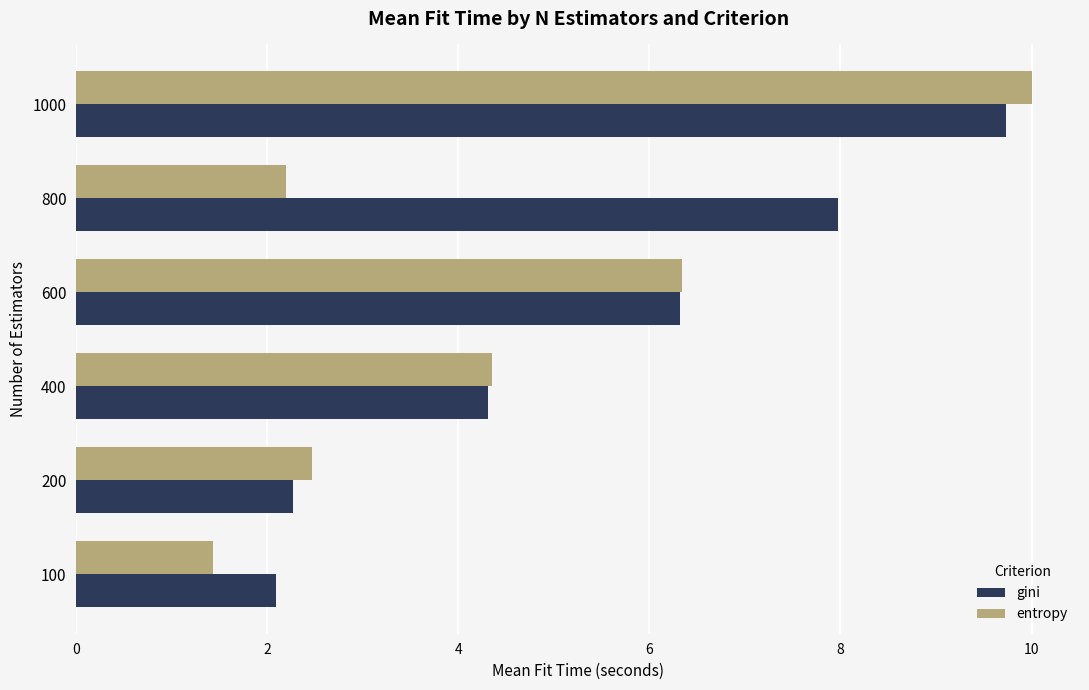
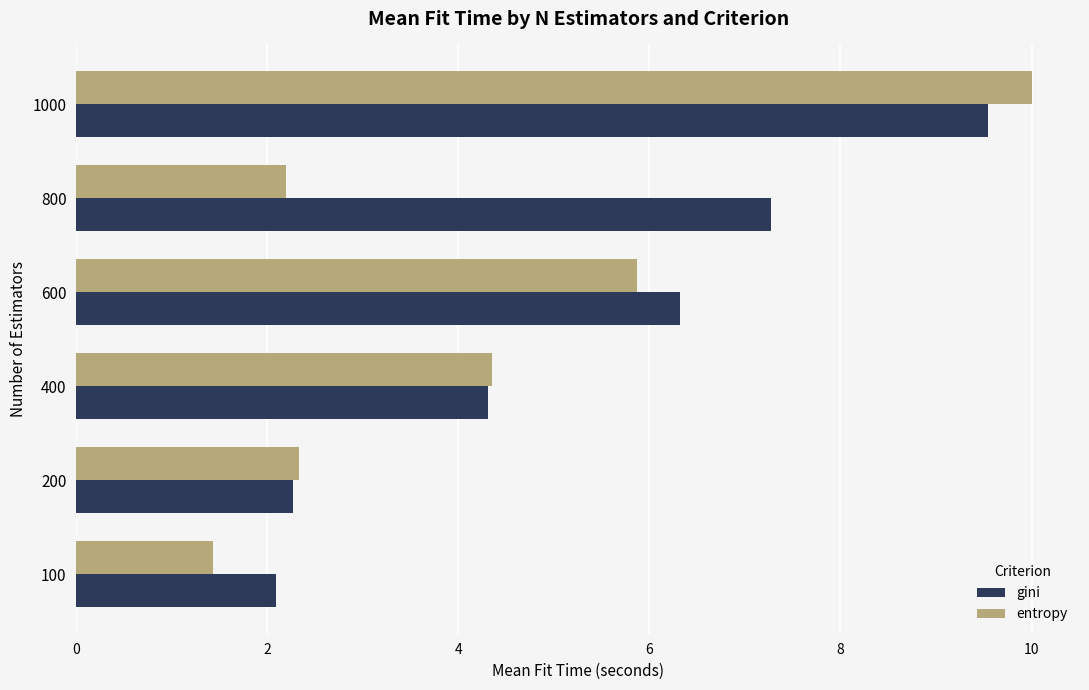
gini, 1000: 9.7 -> 9.5
gini, 800: 8.0 -> 7.3
entropy, 600: 6.3 -> 5.9
entropy, 200: 2.5 -> 2.3
